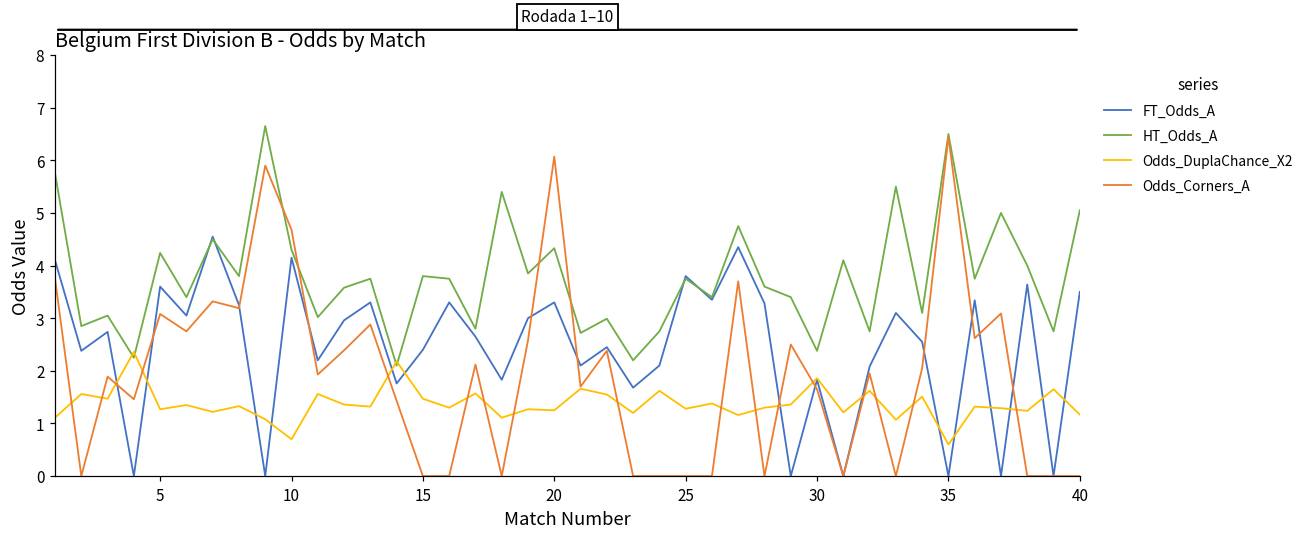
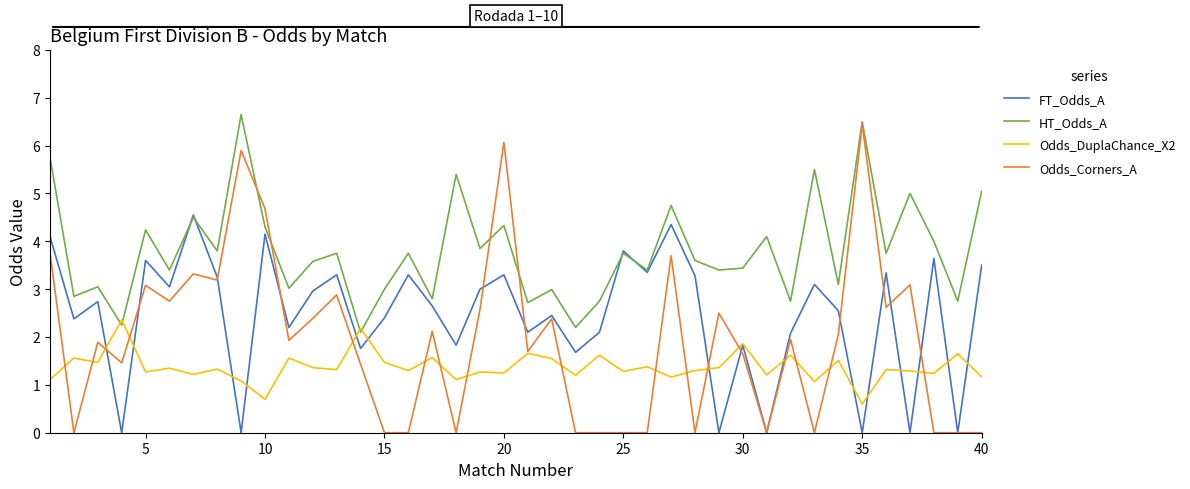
HT_Odds_A, 15: 3.8 -> 3.0
HT_Odds_A, 30: 2.4 -> 3.4
